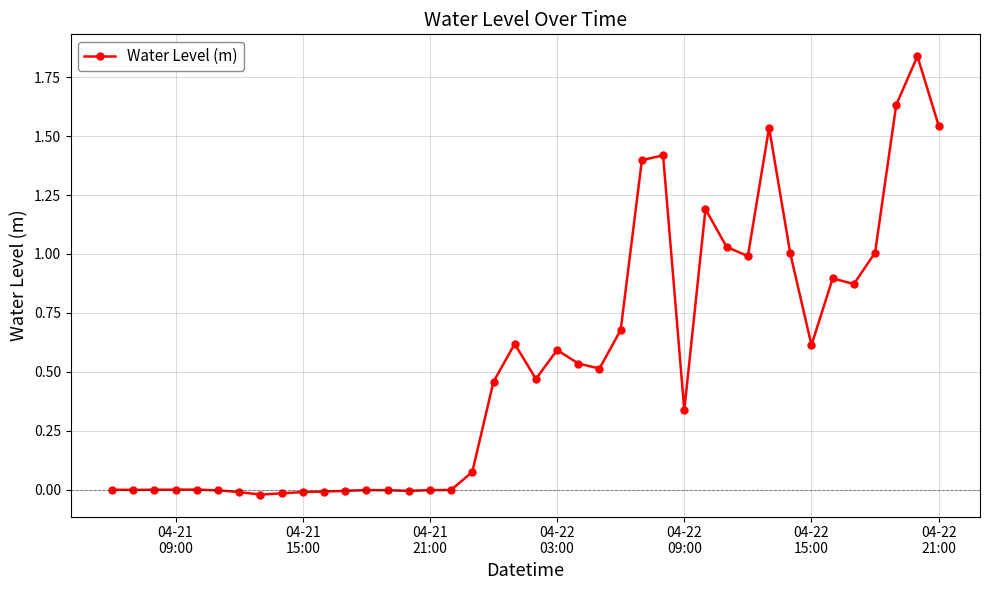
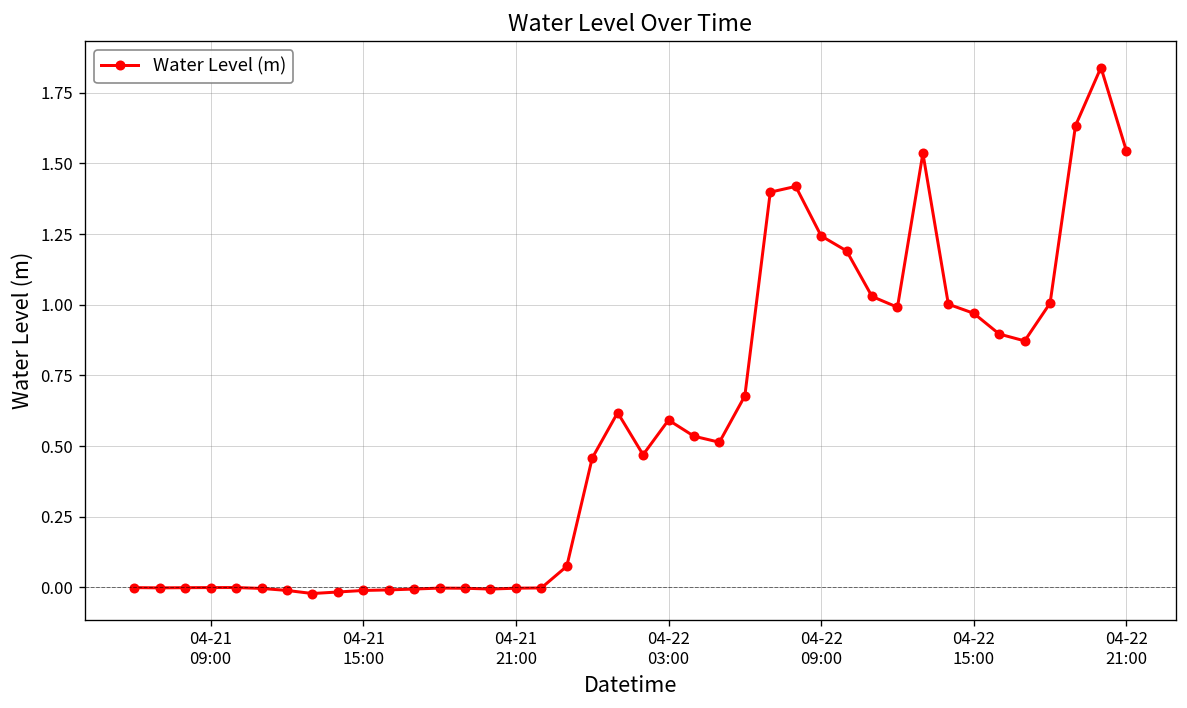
04-22 09:00: 0.34 -> 1.24
04-22 15:00: 0.61 -> 0.97
